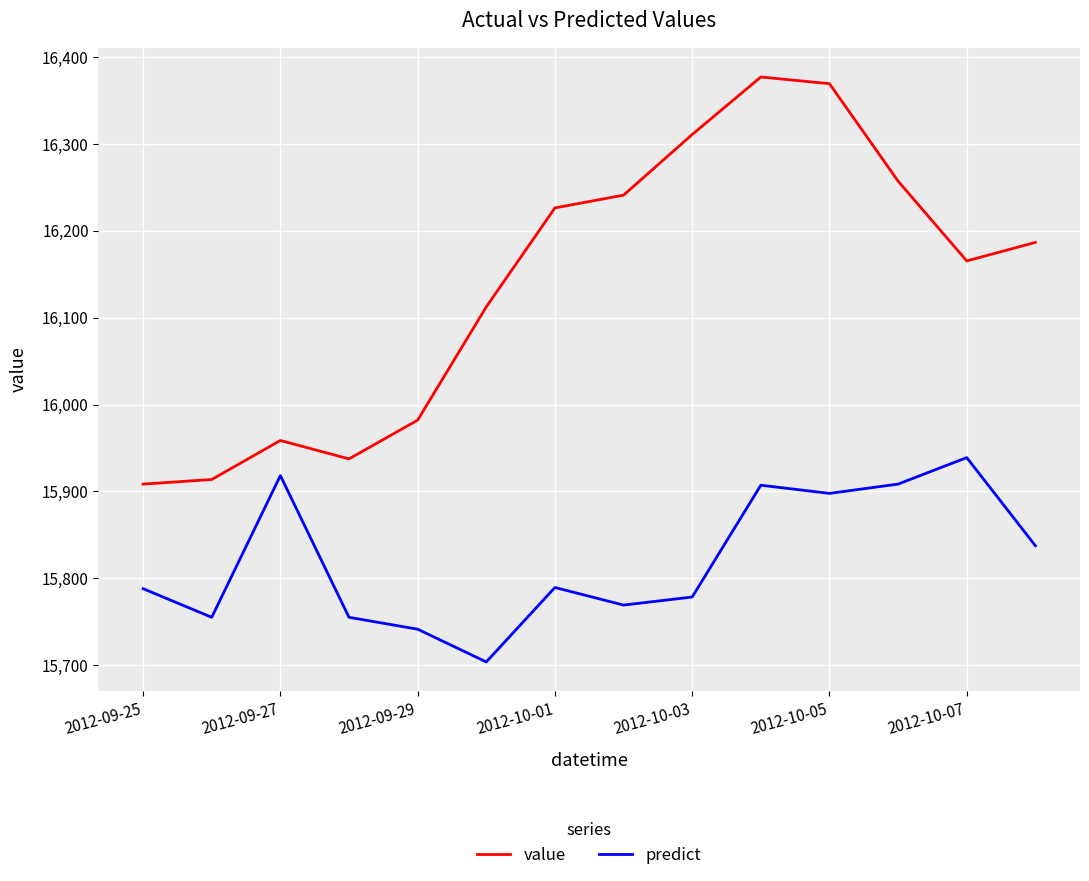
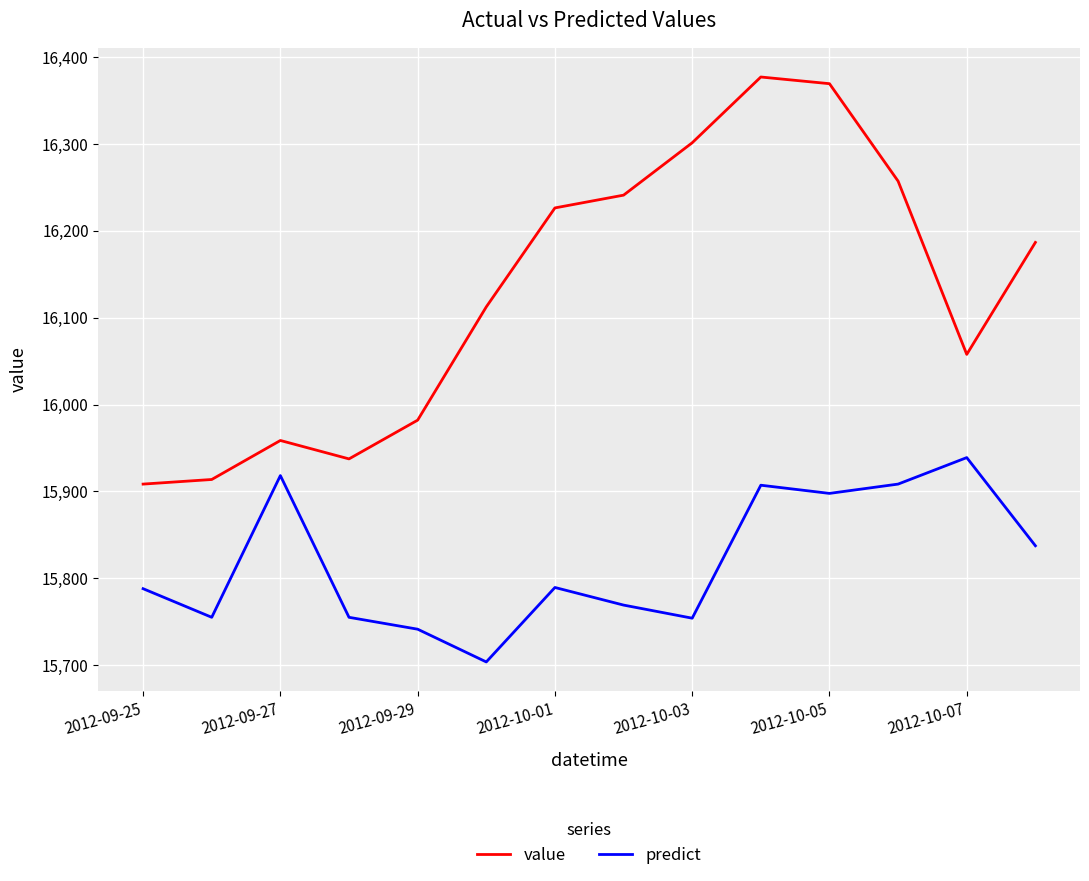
value, 2012-10-03: 16,310 -> 16,300
predict, 2012-10-03: 15,780 -> 15,750
value, 2012-10-07: 16,170 -> 16,060
